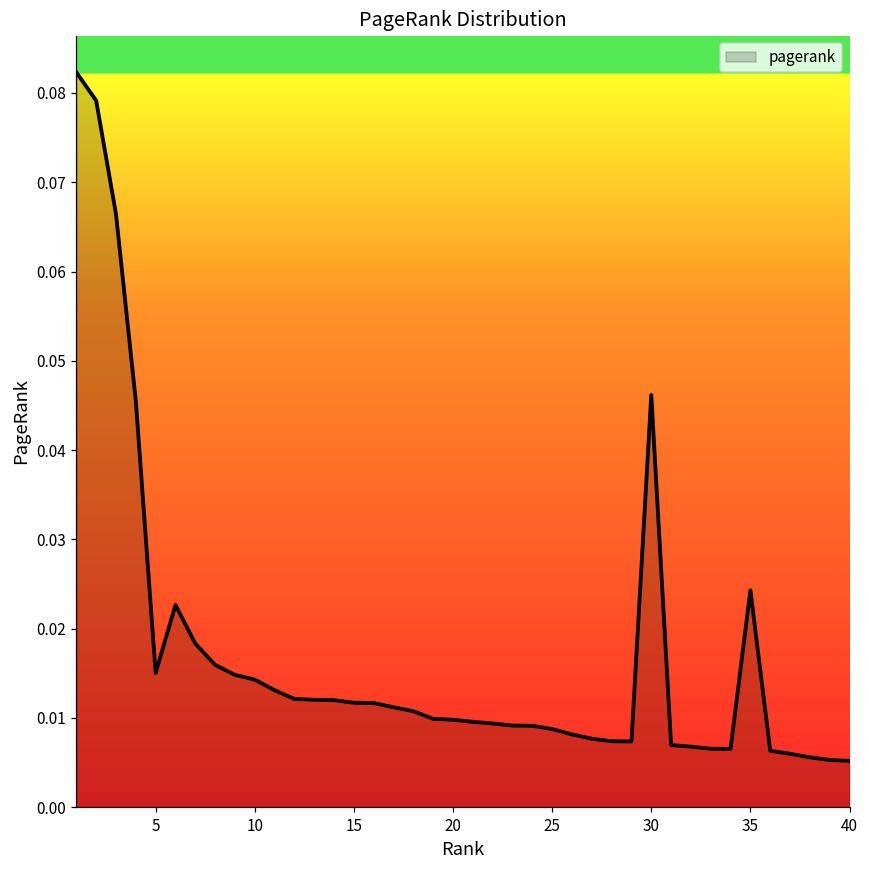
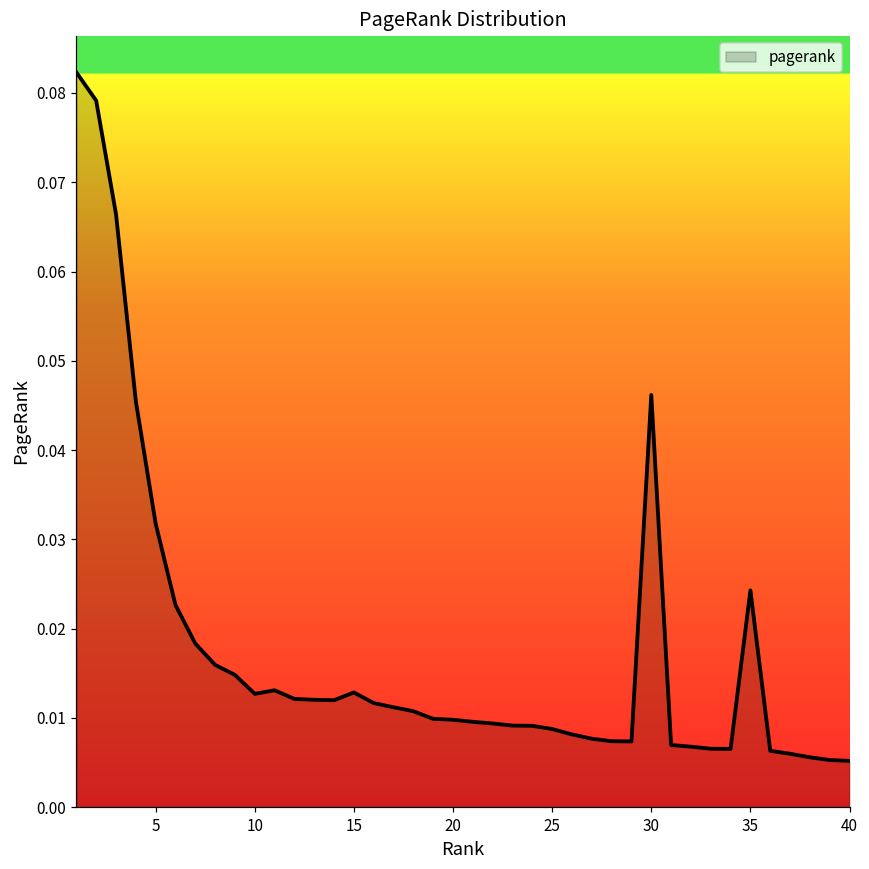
5: 0.015 -> 0.032
10: 0.014 -> 0.013
15: 0.012 -> 0.013
